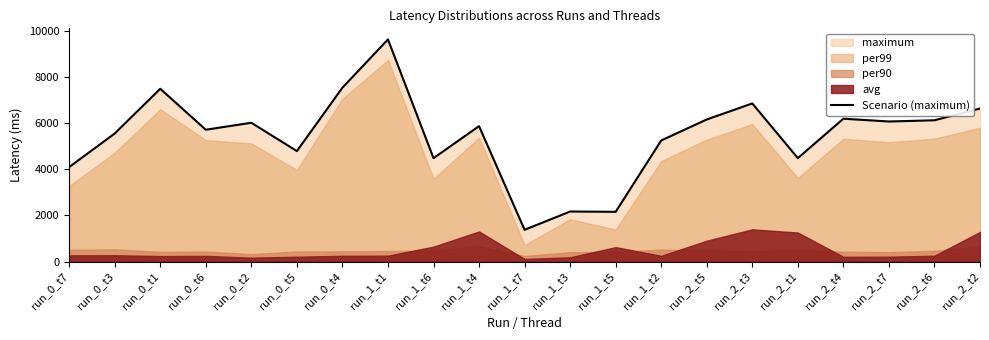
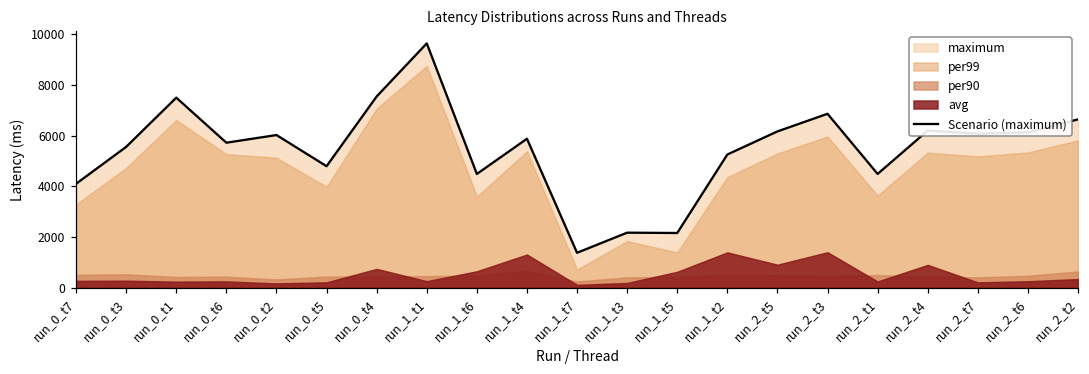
avg, run_0_t4: 200 -> 700
avg, run_1_t2: 200 -> 1400
avg, run_2_t1: 1300 -> 200
avg, run_2_t4: 200 -> 900
avg, run_2_t2: 1300 -> 300
